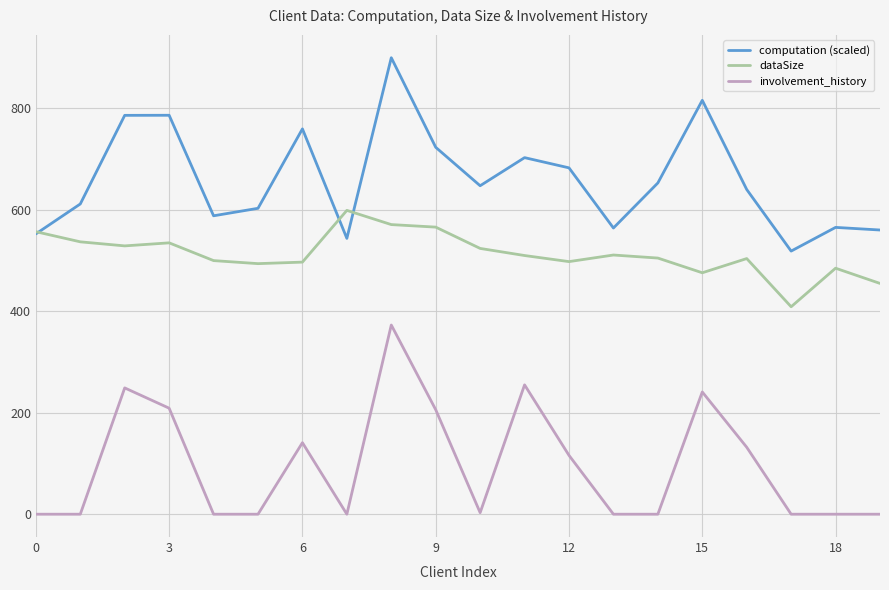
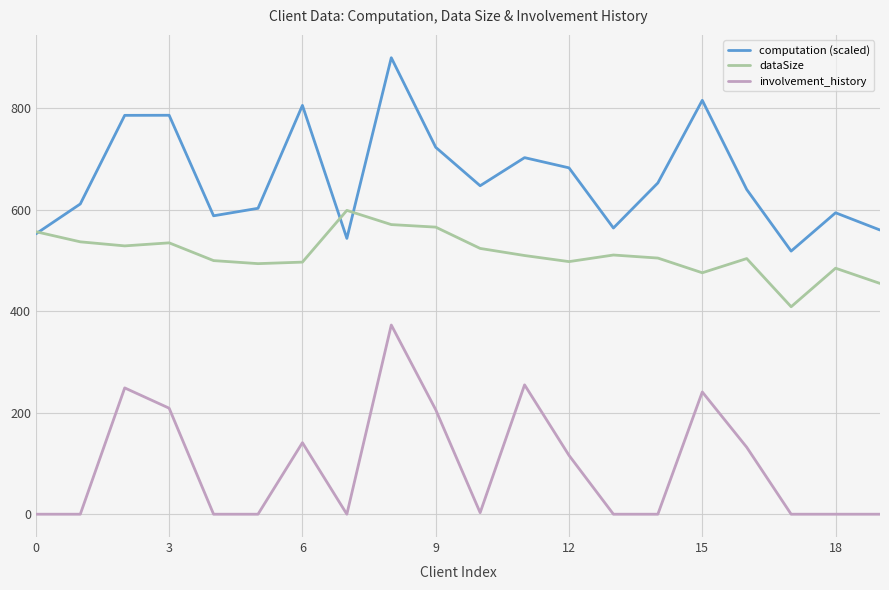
computation (scaled), 6: 760 -> 810
computation (scaled), 18: 570 -> 590
